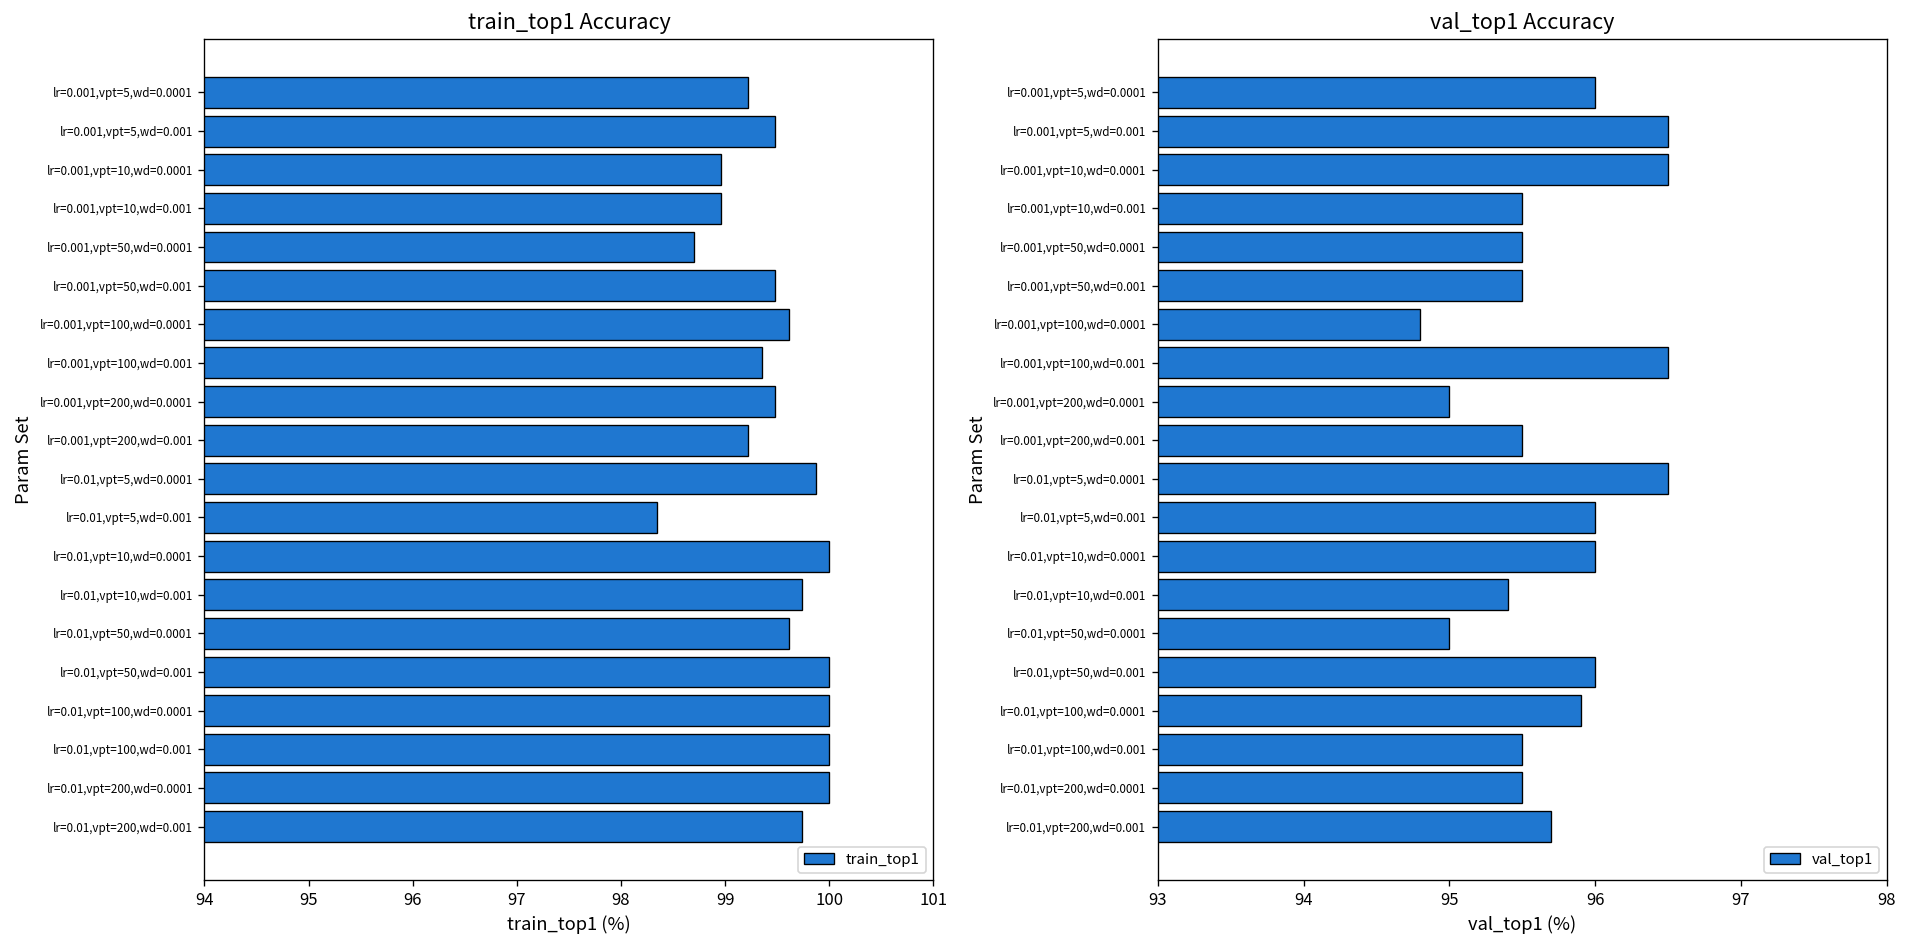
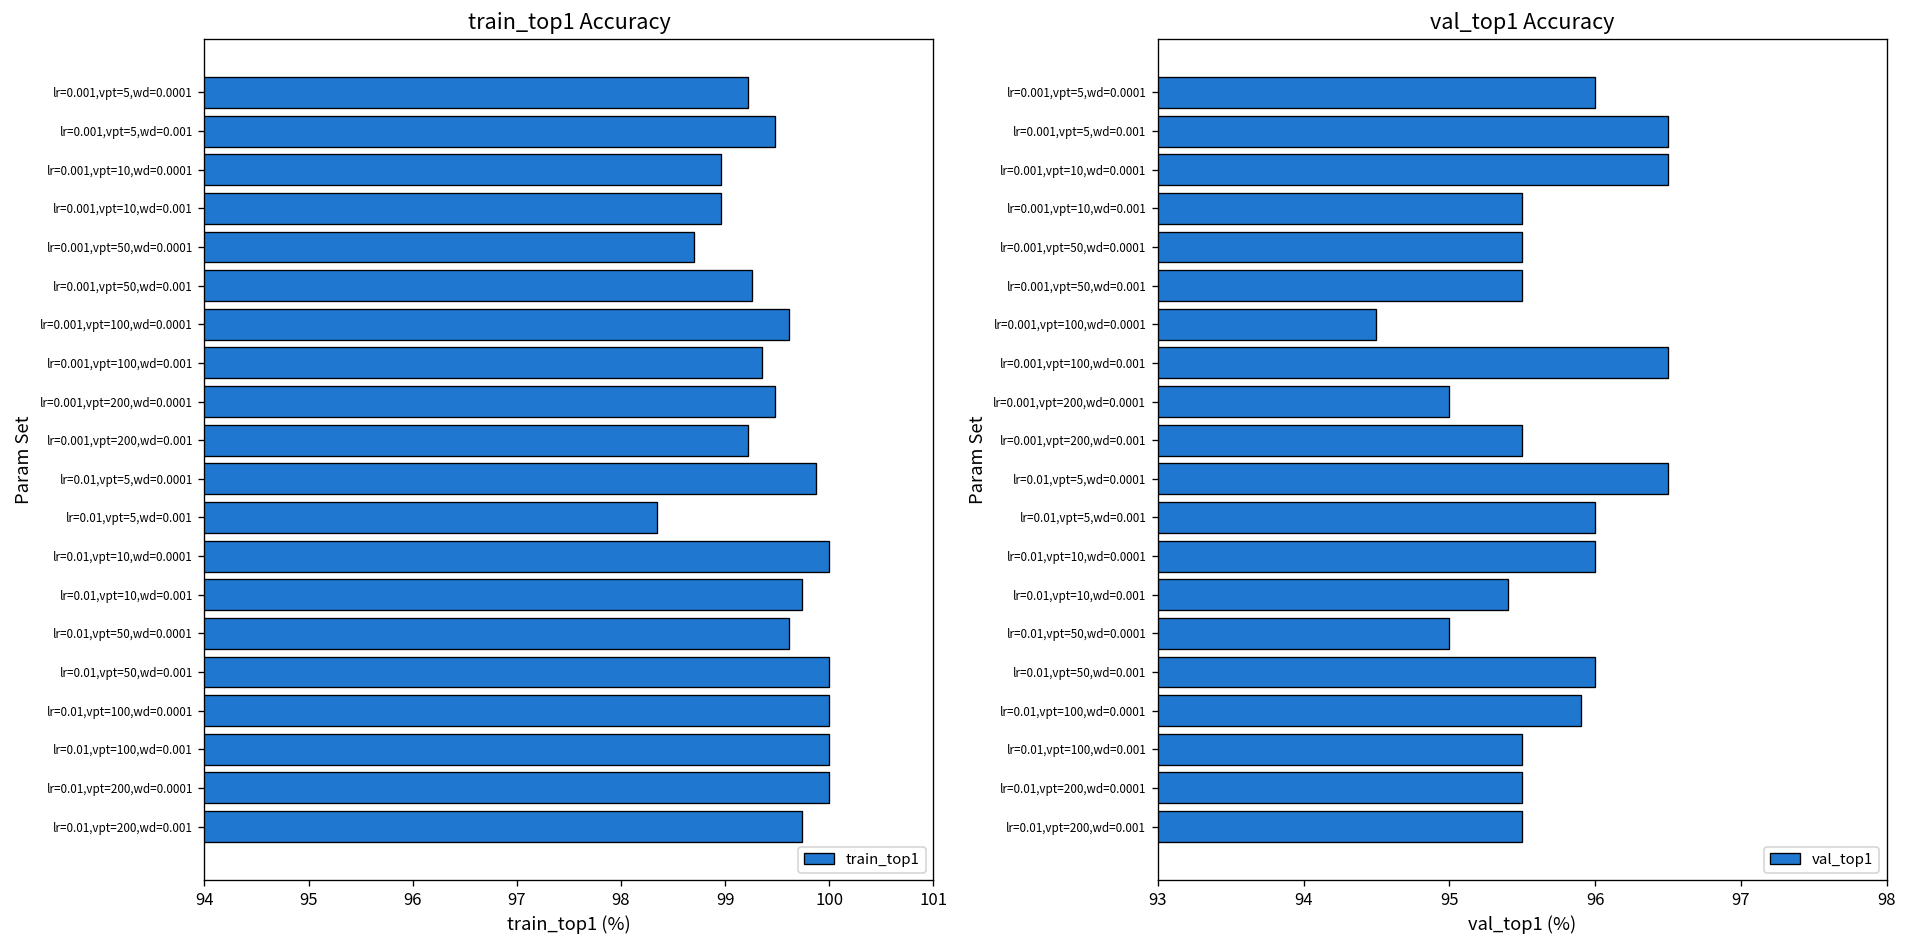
train_top1 Accuracy, lr=0.001,vpt=50,wd=0.001: 99.5 -> 99.3
val_top1 Accuracy, lr=0.001,vpt=100,wd=0.0001: 94.8 -> 94.5
val_top1 Accuracy, lr=0.01,vpt=200,wd=0.001: 95.7 -> 95.5
